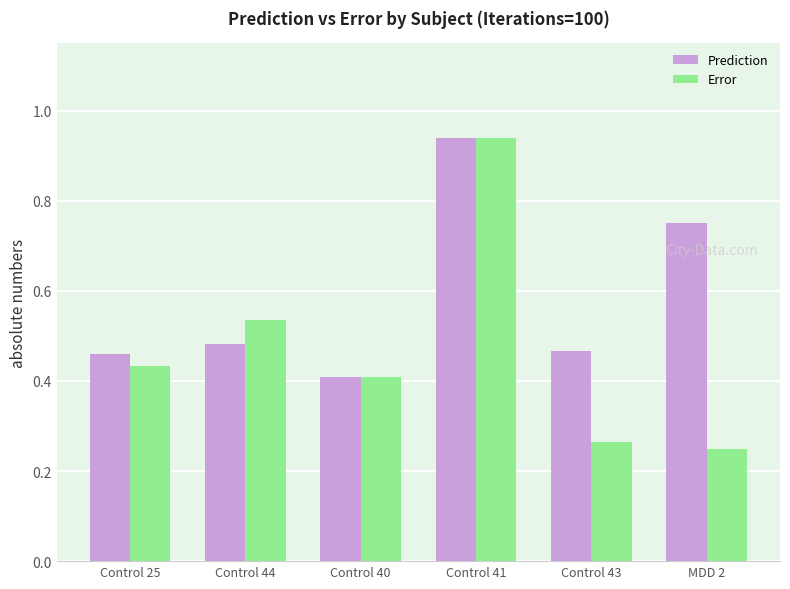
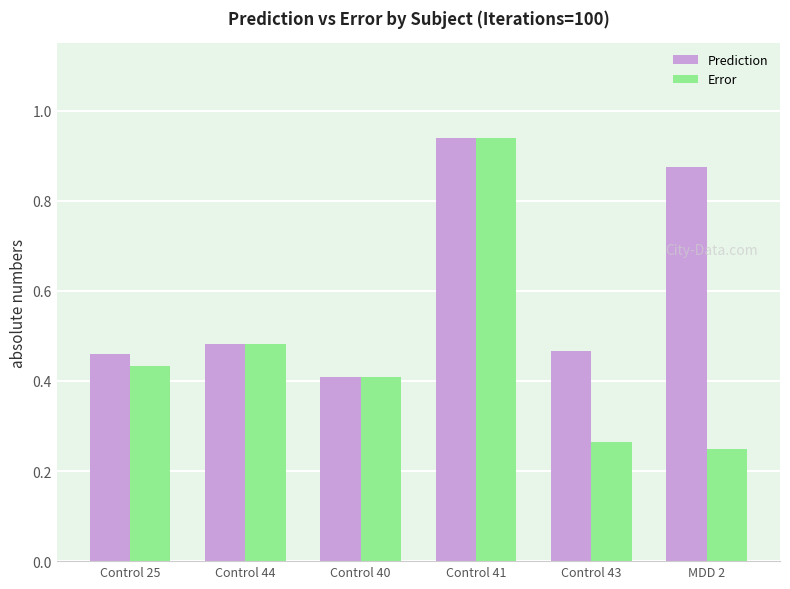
Error, Control 44: 0.54 -> 0.48
Prediction, MDD 2: 0.75 -> 0.87
